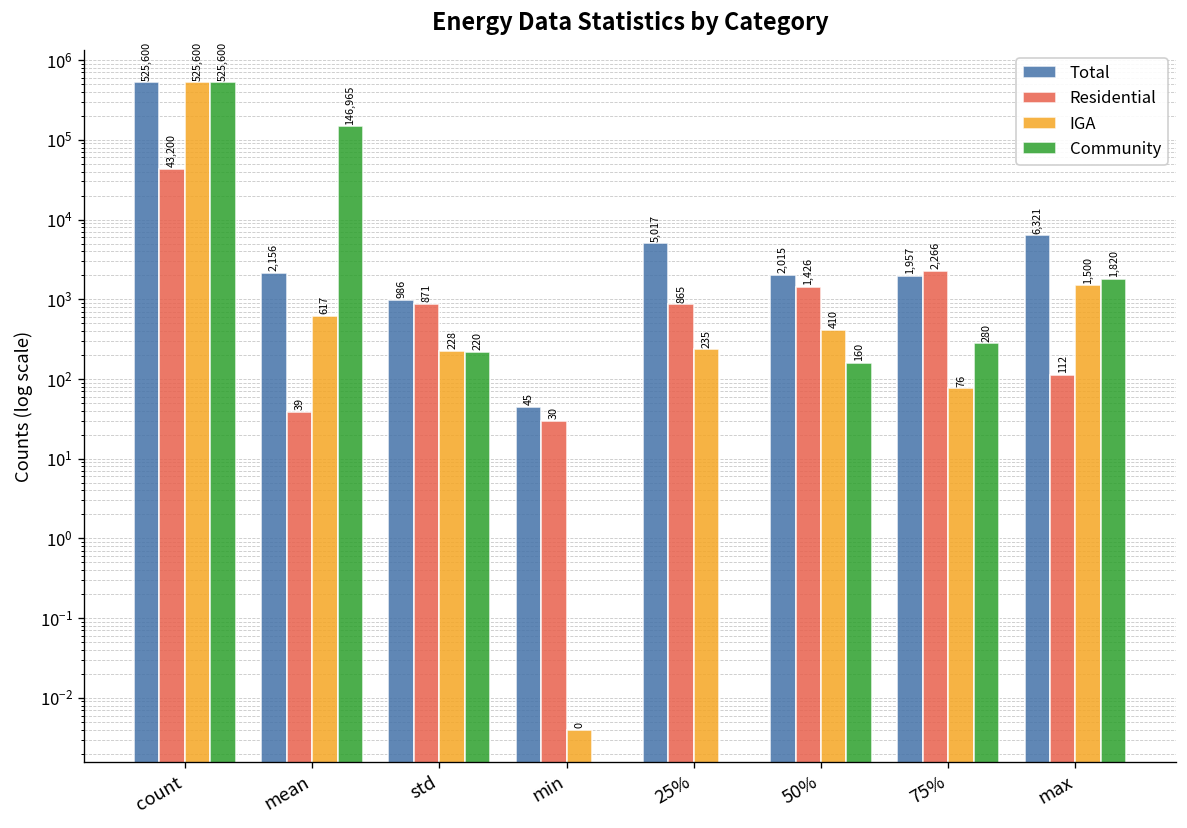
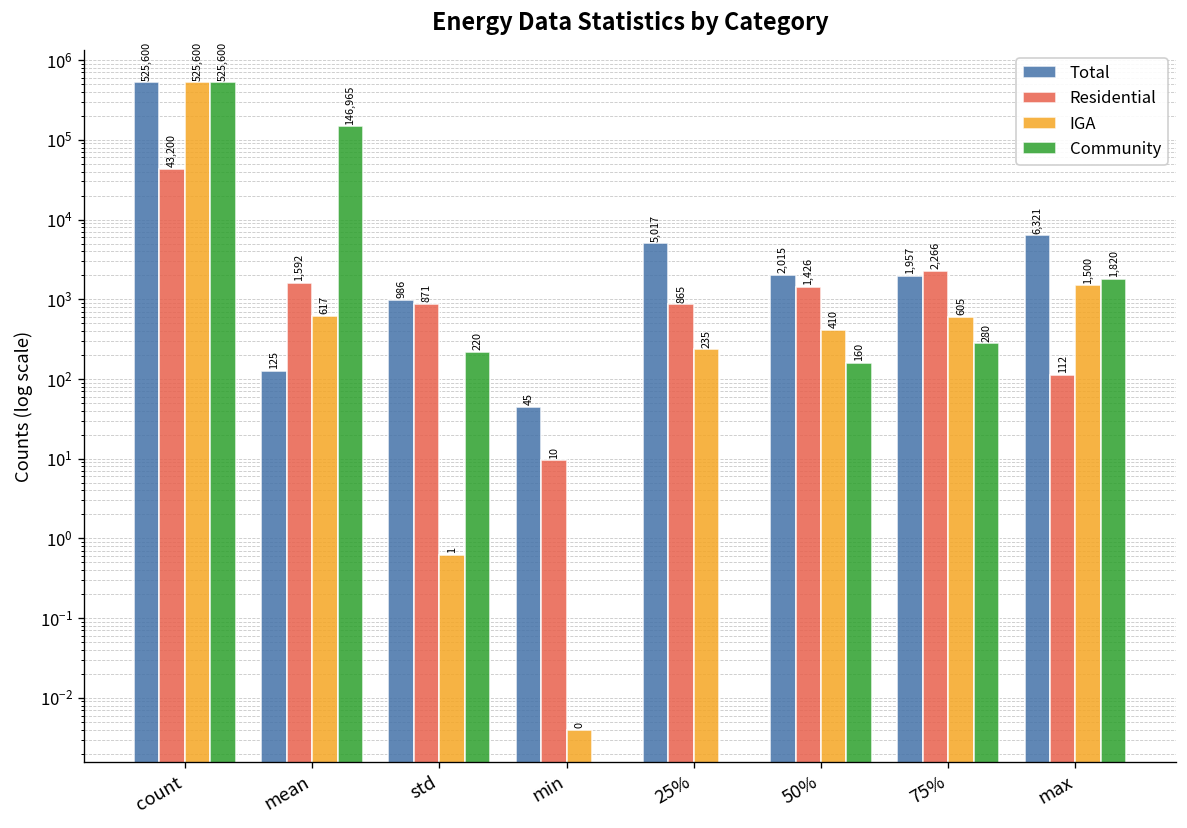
Total, mean: 2,156 -> 125
Residential, mean: 39 -> 1,592
IGA, std: 228 -> 1
Residential, min: 30 -> 10
IGA, 75%: 76 -> 605
